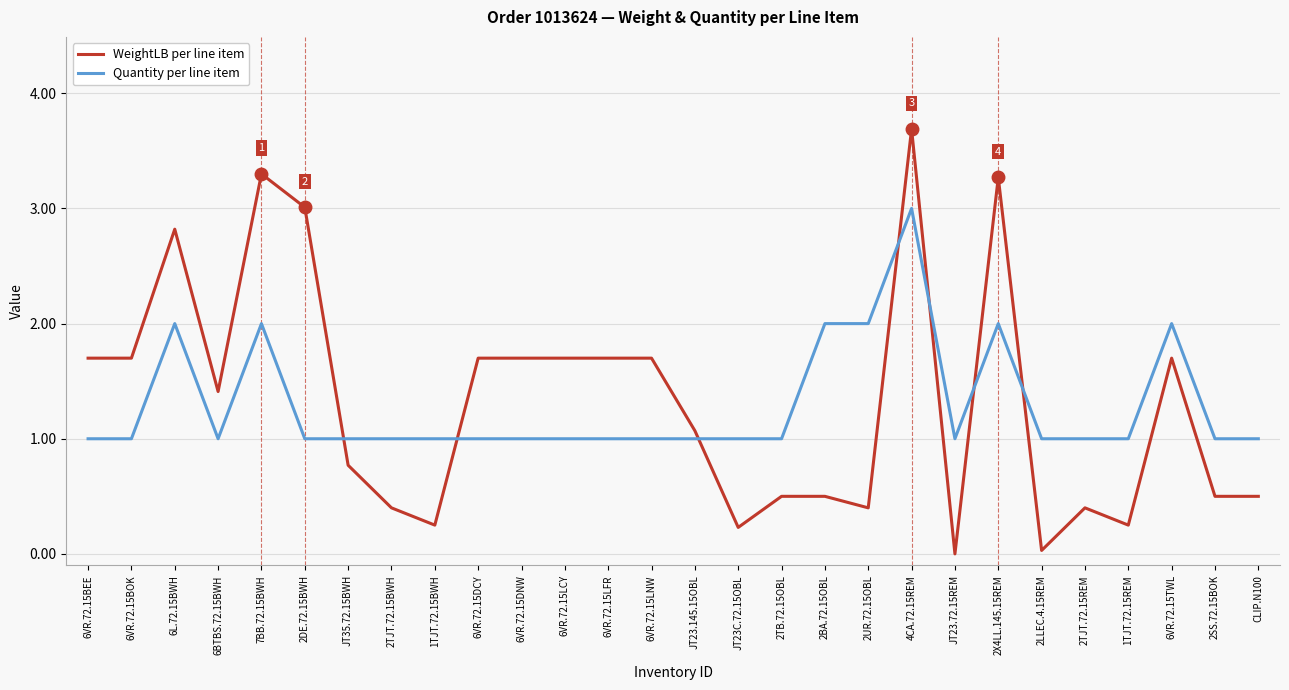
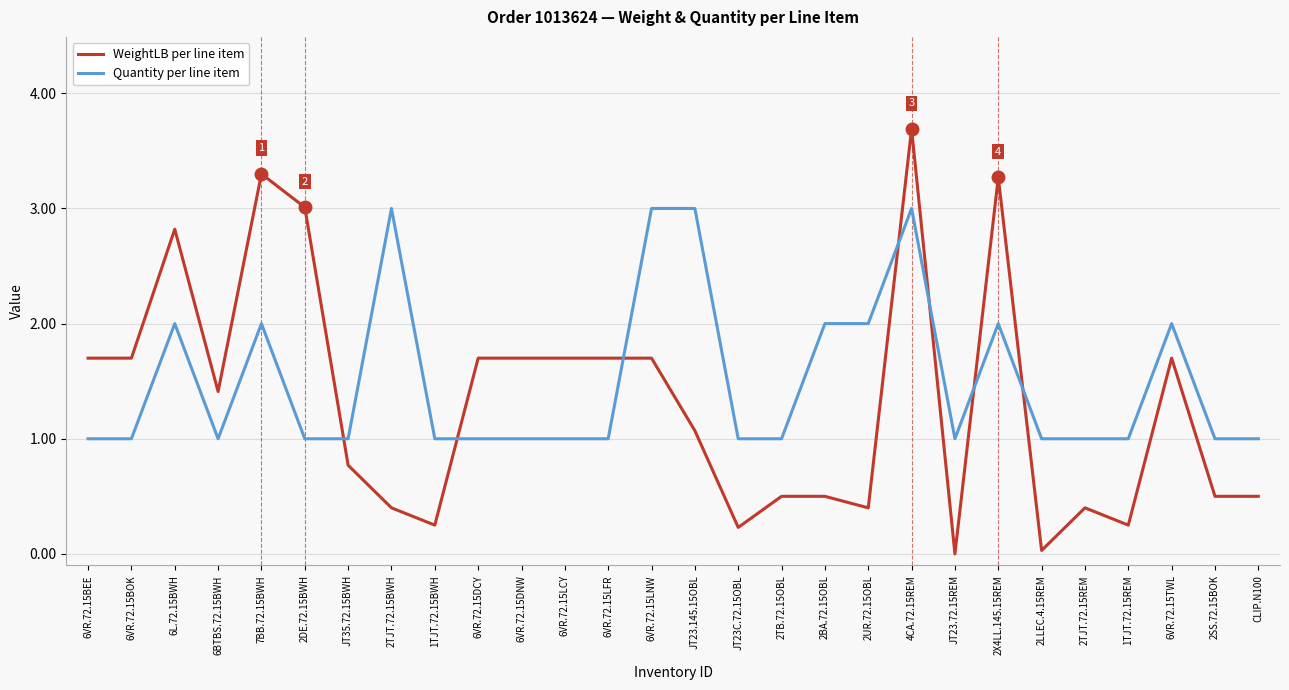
Quantity per line item, 2TJT.72.15BWH: 1 -> 3
Quantity per line item, 6VR.72.15LNW: 1 -> 3
Quantity per line item, JT23.145.15OBL: 1 -> 3
